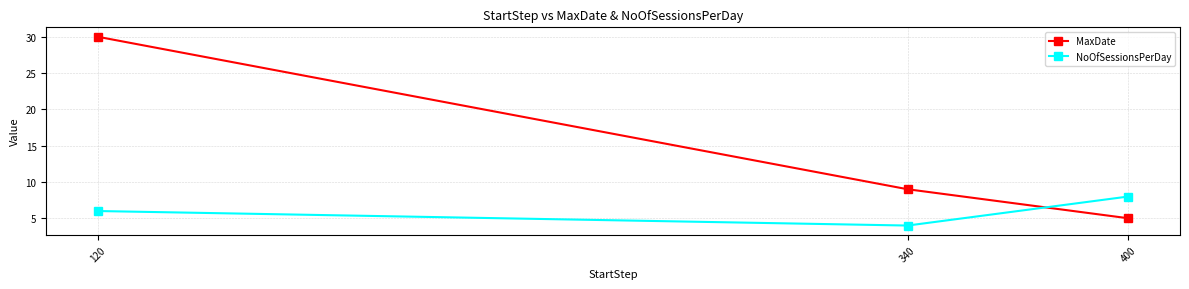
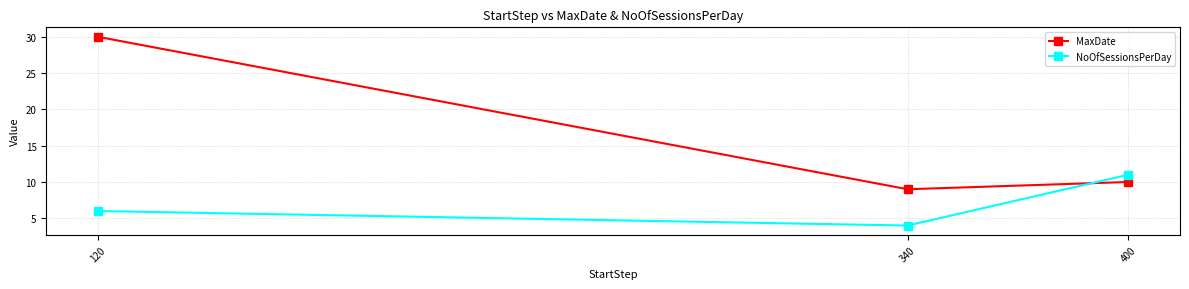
MaxDate, 400: 5 -> 10
NoOfSessionsPerDay, 400: 8 -> 11
